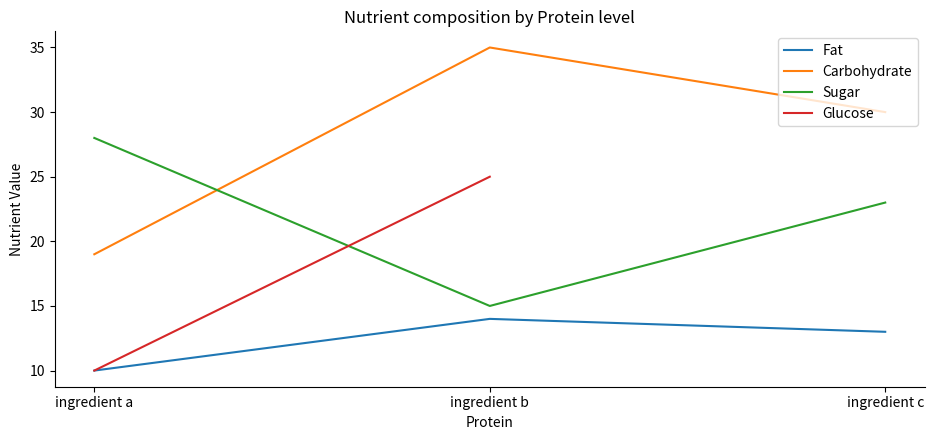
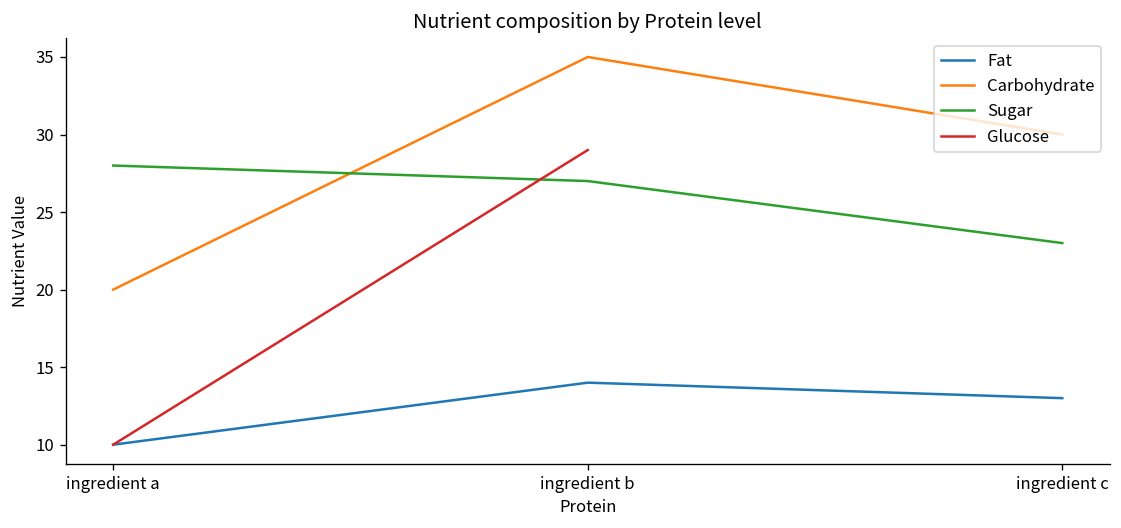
Carbohydrate, ingredient a: 19 -> 20
Sugar, ingredient b: 15 -> 27
Glucose, ingredient b: 25 -> 29
